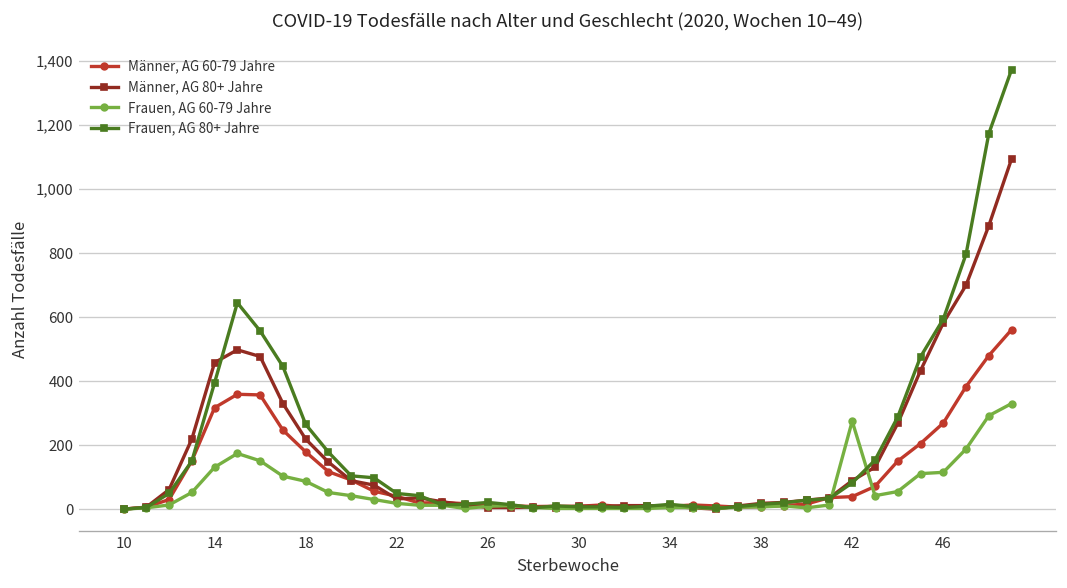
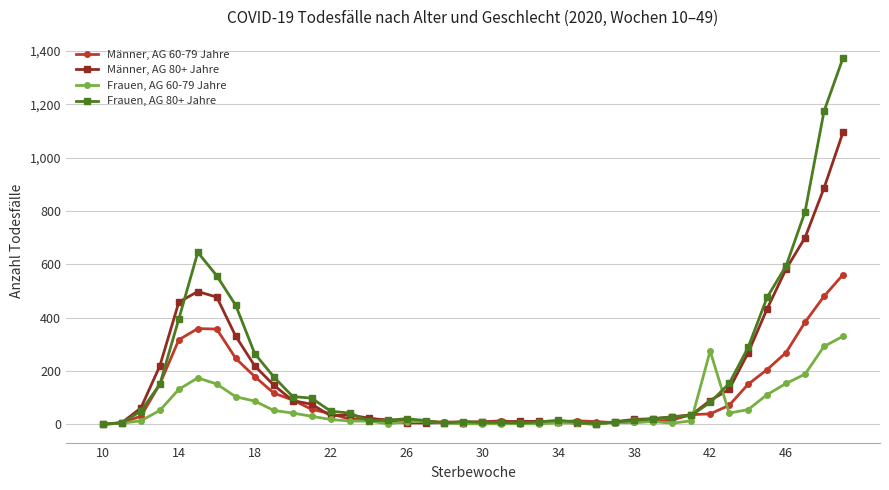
Frauen, AG 60-79 Jahre, 46: 120 -> 150
